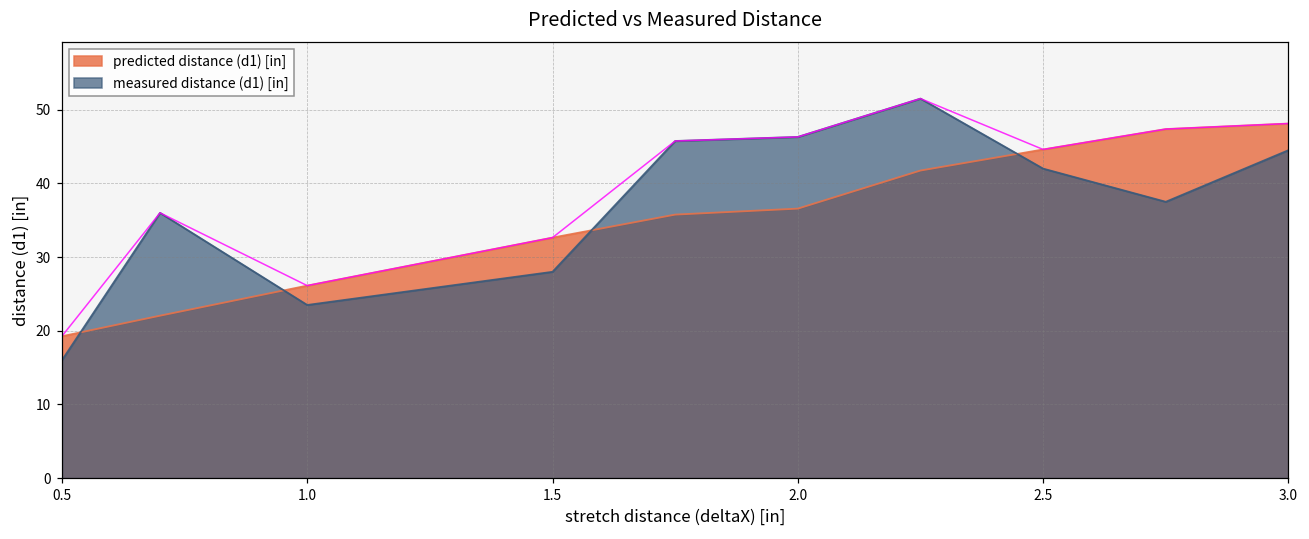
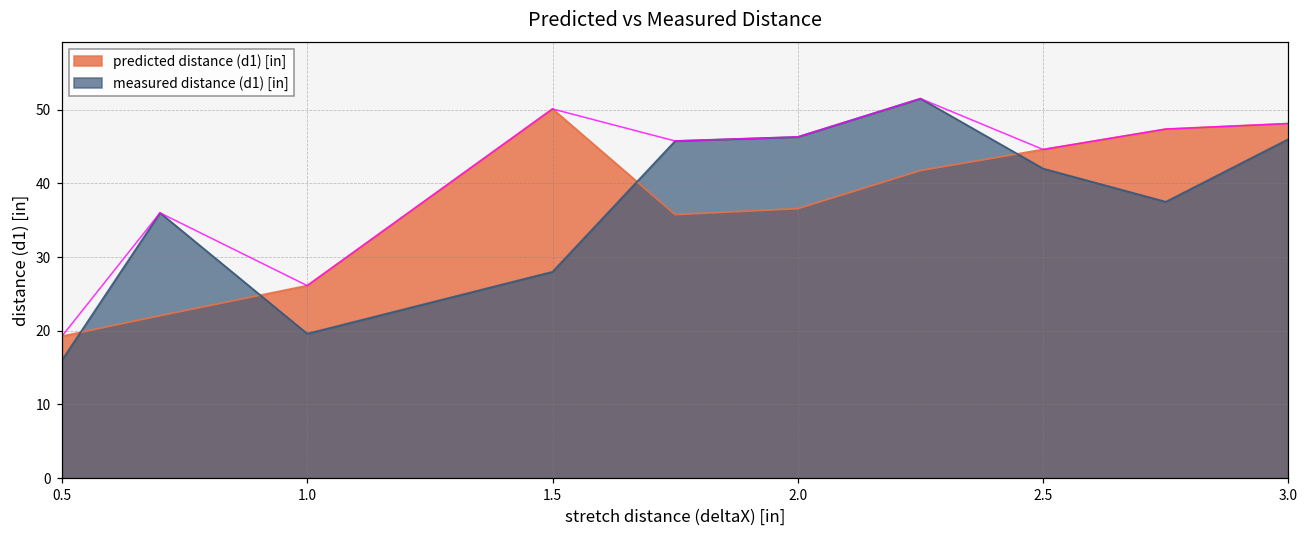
measured distance (d1) [in], 1.0: 24 -> 20
predicted distance (d1) [in], 1.5: 33 -> 50
measured distance (d1) [in], 3.0: 45 -> 46
